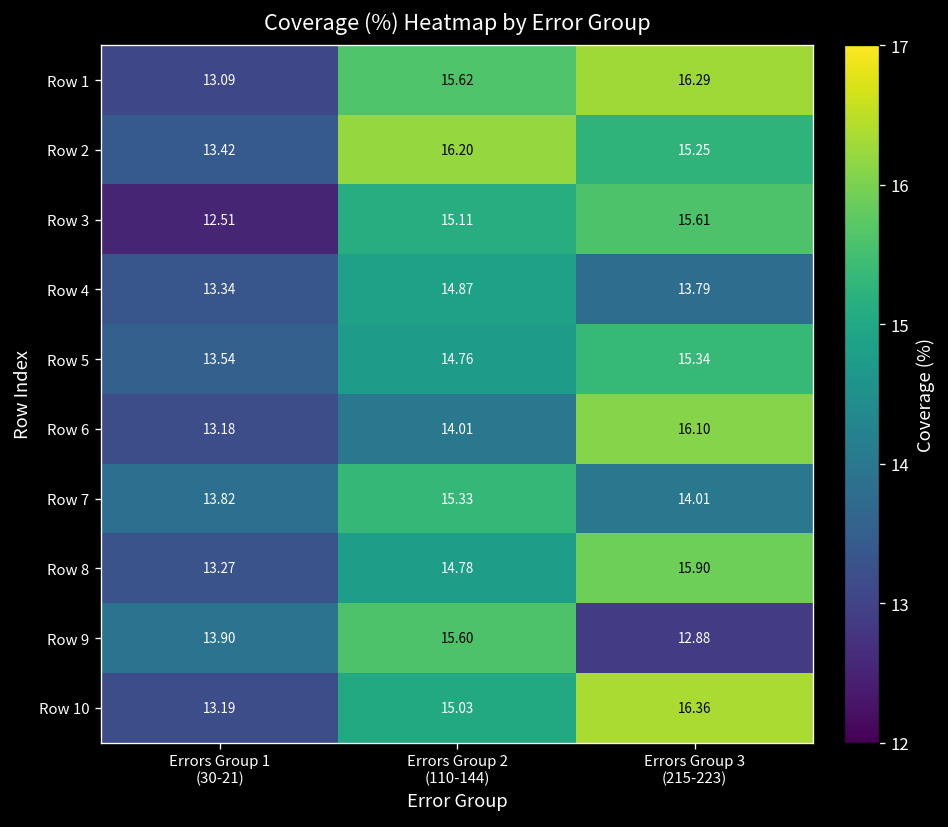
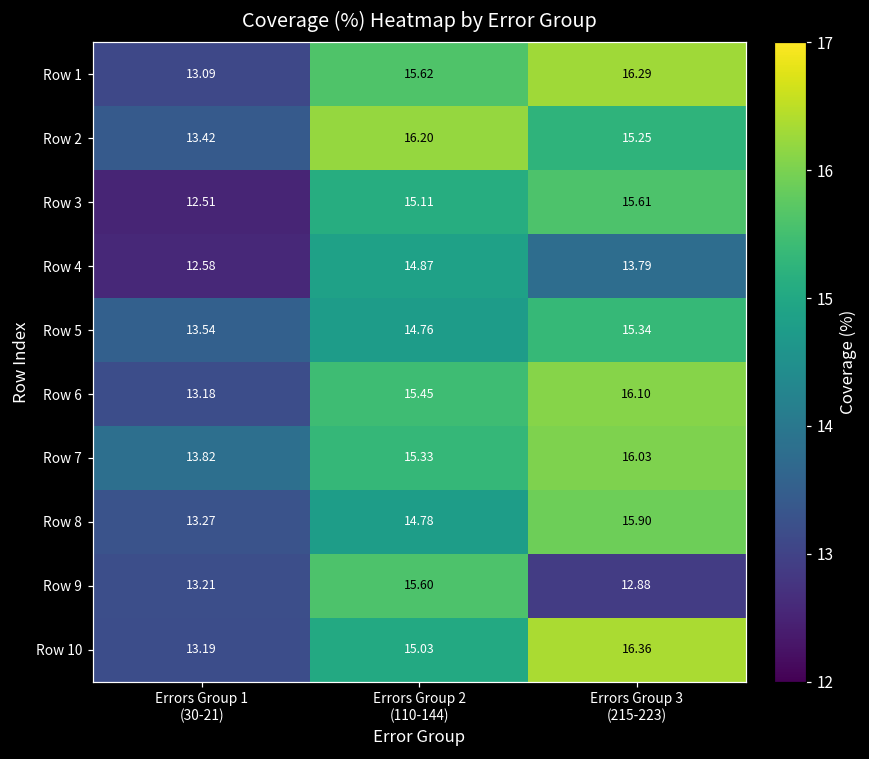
Row 4, Errors Group 1 (30-21): 13.34 -> 12.58
Row 6, Errors Group 2 (110-144): 14.01 -> 15.45
Row 7, Errors Group 3 (215-223): 14.01 -> 16.03
Row 9, Errors Group 1 (30-21): 13.90 -> 13.21
